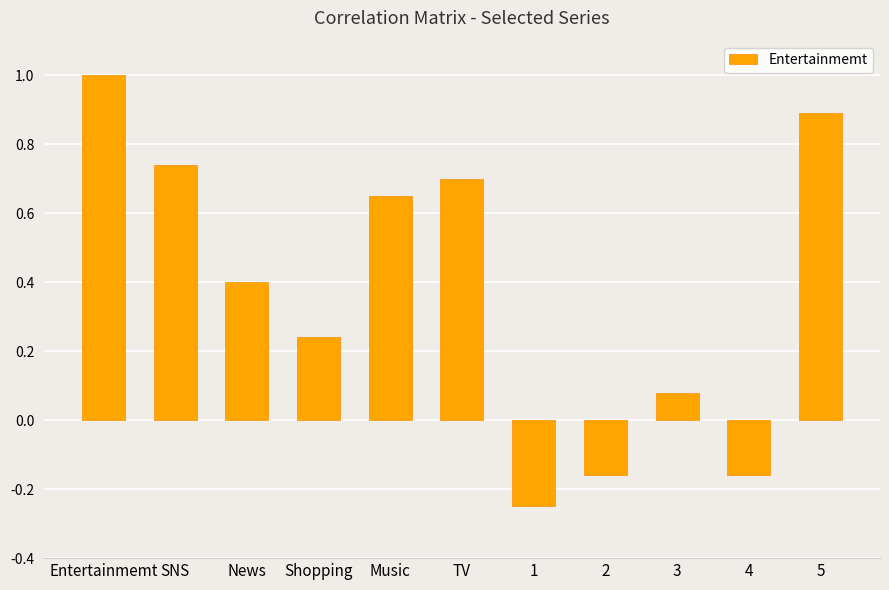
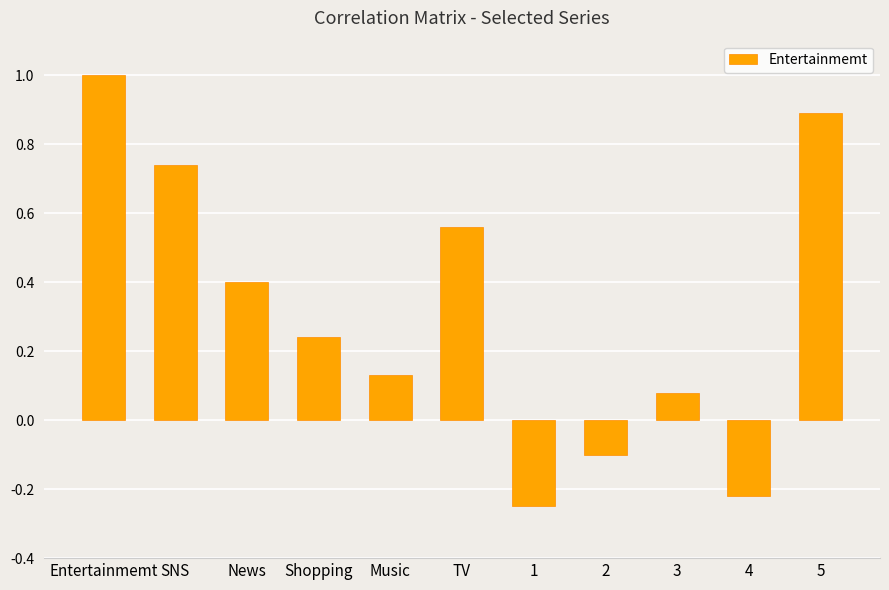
Music: 0.65 -> 0.13
TV: 0.70 -> 0.56
2: -0.16 -> -0.10
4: -0.16 -> -0.22
